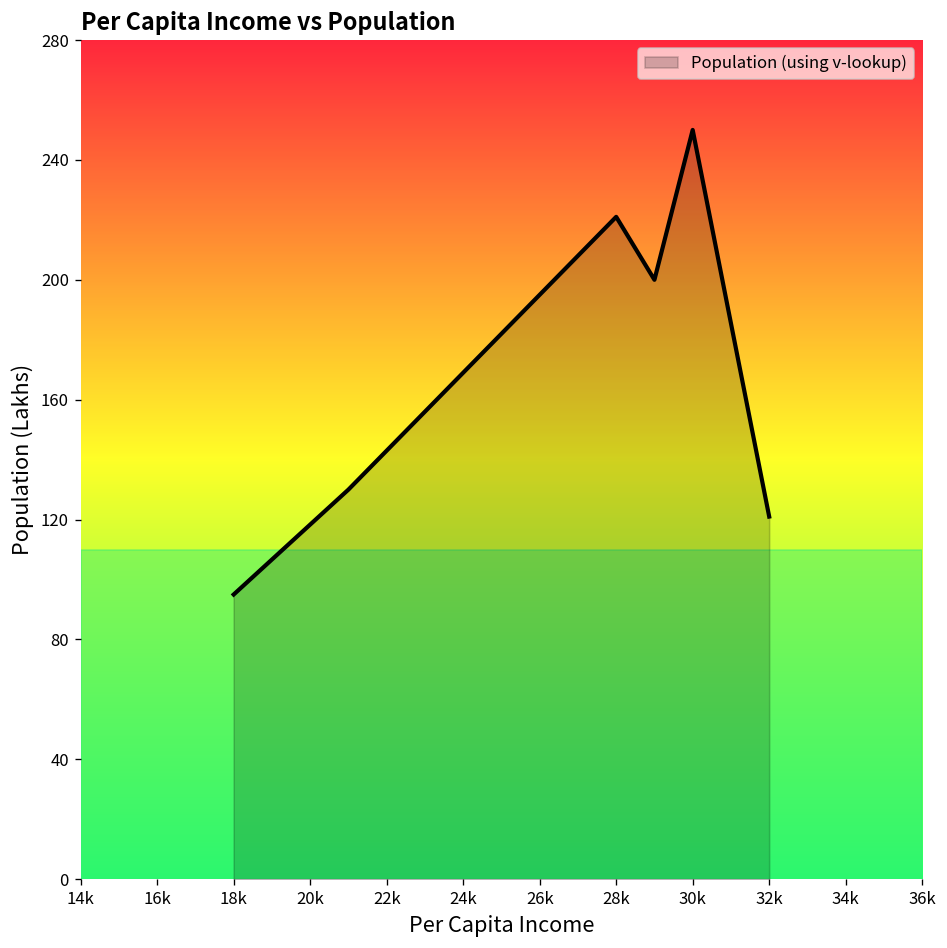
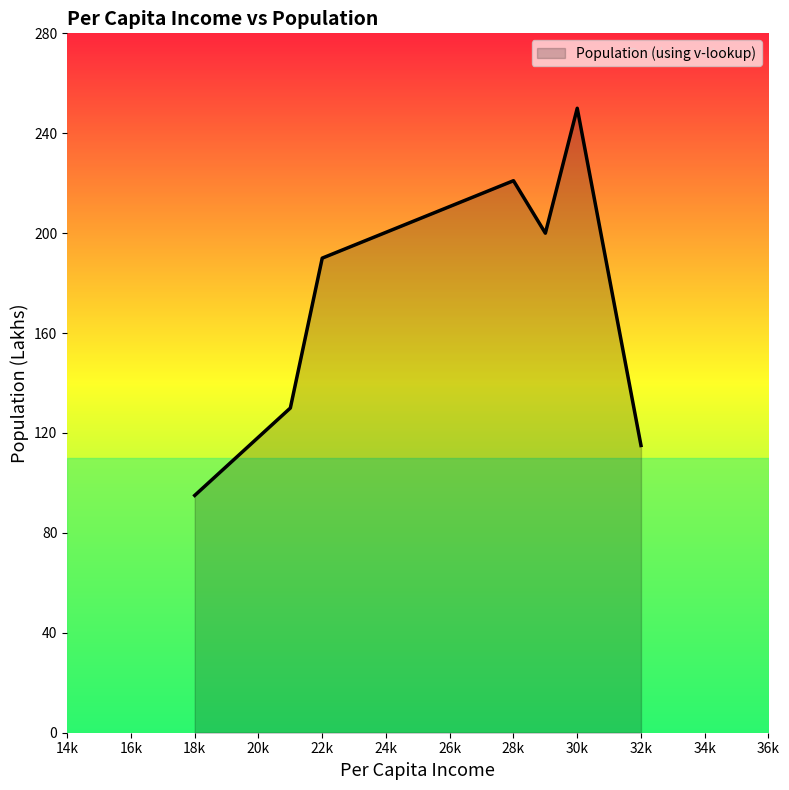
22k: 143 -> 190
32k: 121 -> 115
